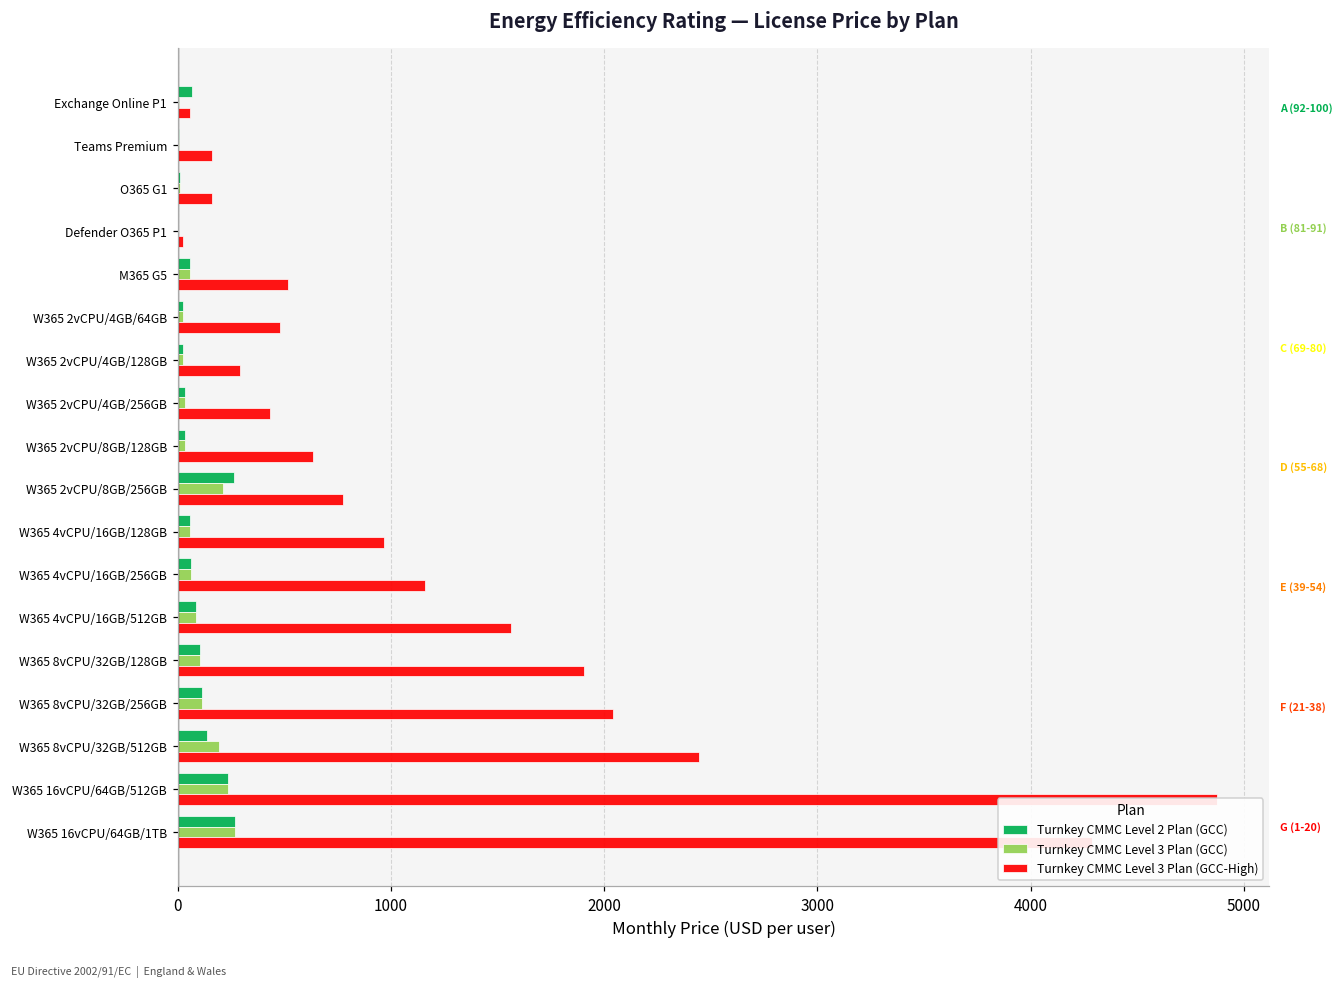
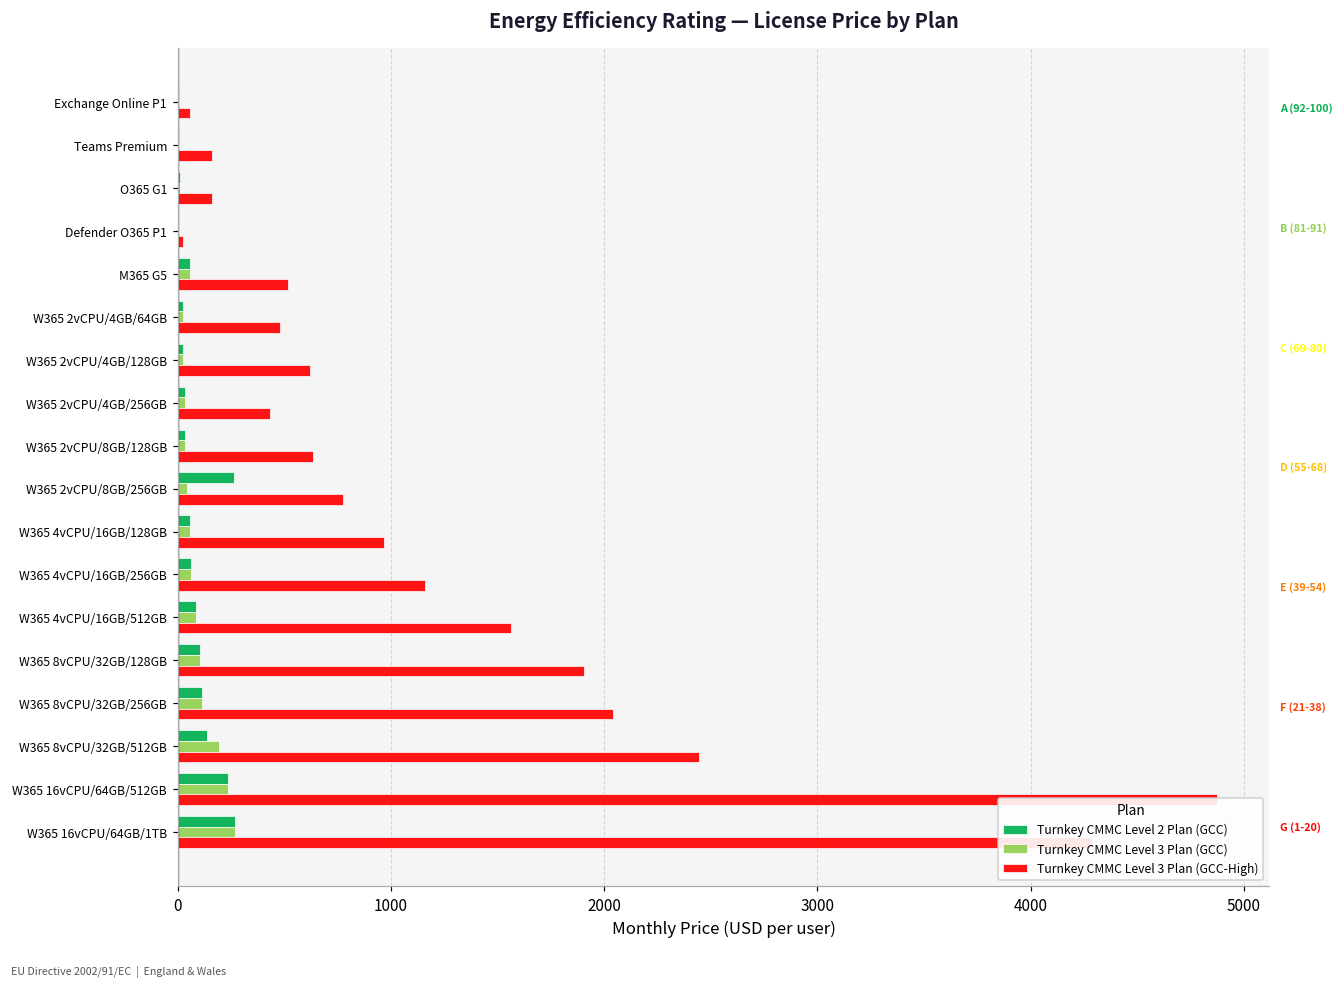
Turnkey CMMC Level 2 Plan (GCC), Exchange Online P1: 70 -> 0
Turnkey CMMC Level 3 Plan (GCC-High), W365 2vCPU/4GB/128GB: 290 -> 620
Turnkey CMMC Level 3 Plan (GCC), W365 2vCPU/8GB/256GB: 210 -> 40
